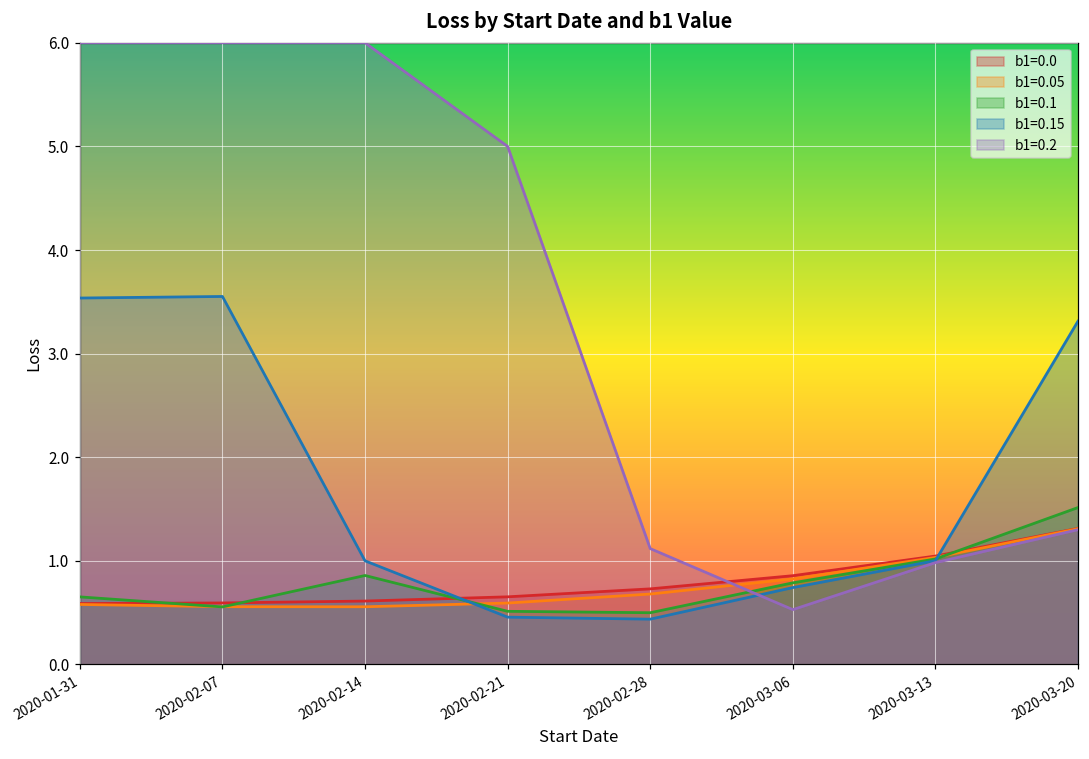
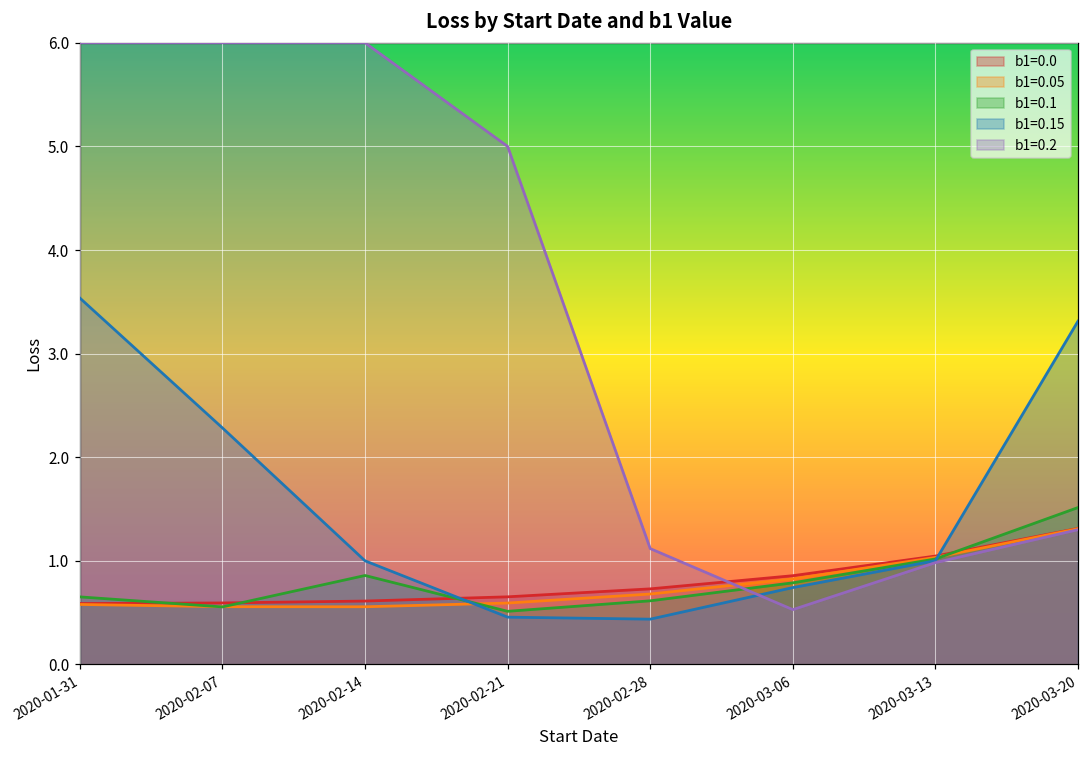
b1=0.15, 2020-02-07: 3.6 -> 2.3
b1=0.1, 2020-02-28: 0.5 -> 0.6
